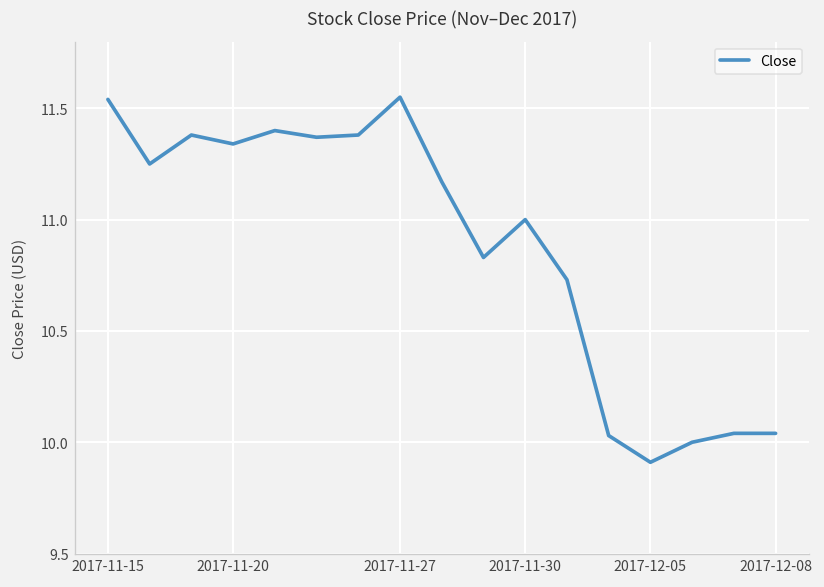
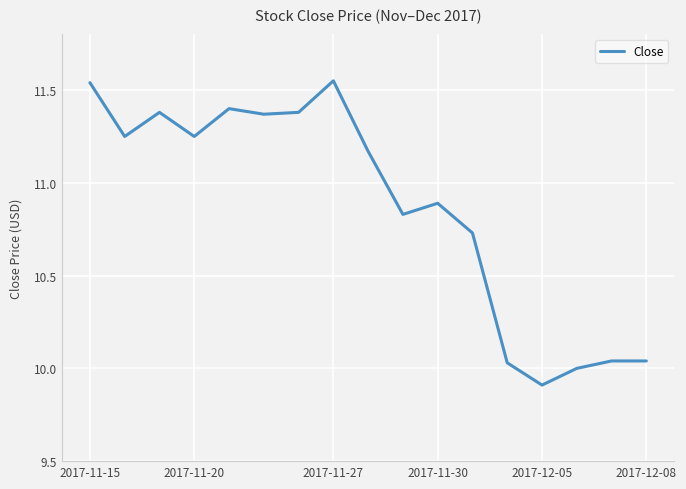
2017-11-20: 11.34 -> 11.25
2017-11-30: 11.00 -> 10.89
